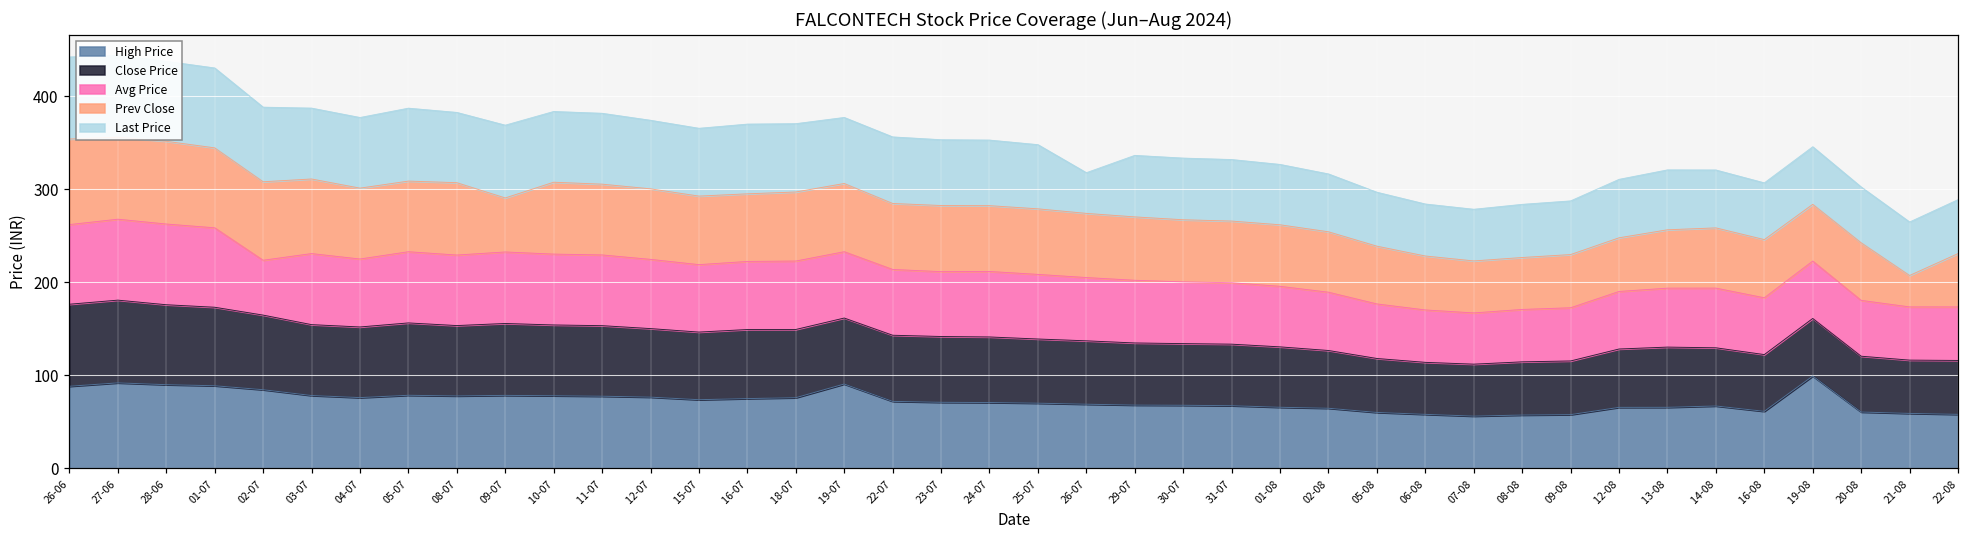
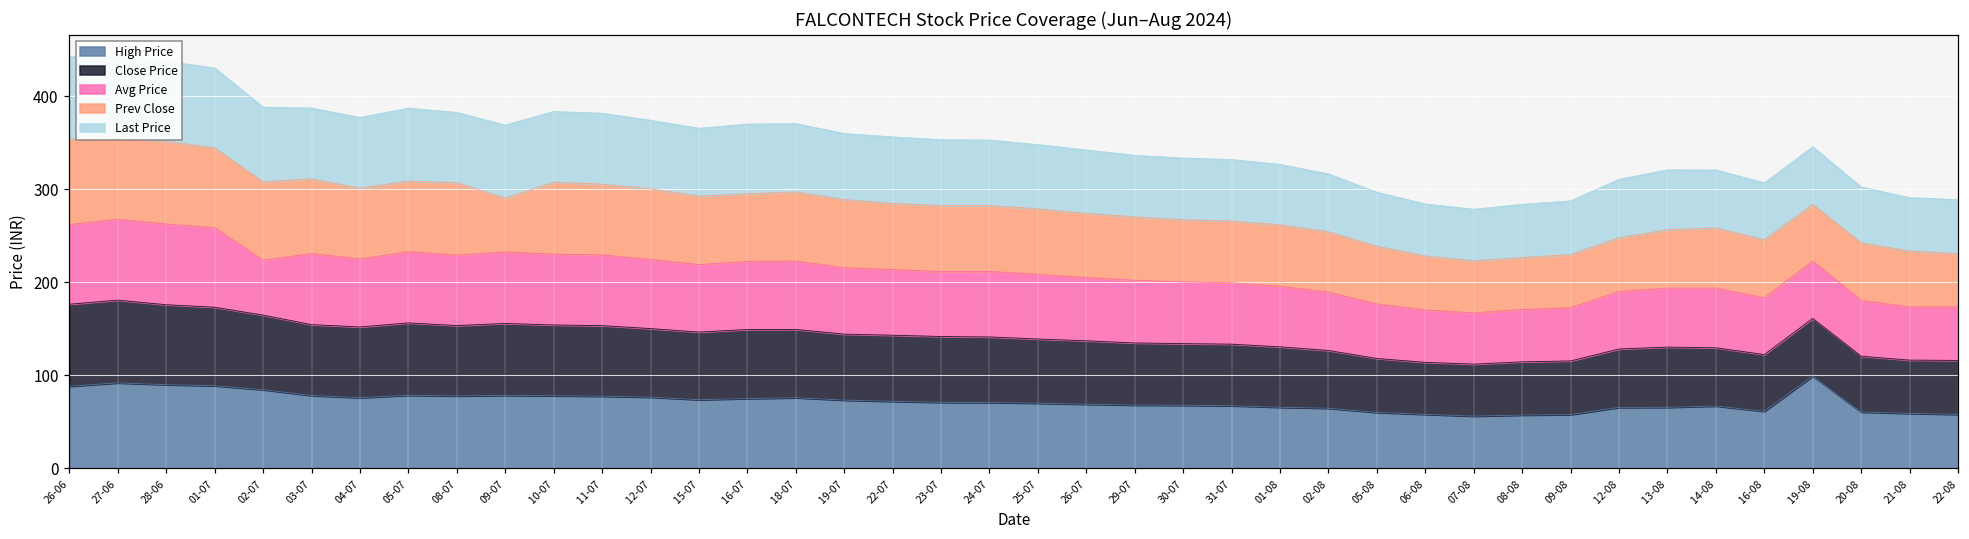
High Price, 19-07: 90 -> 70
Last Price, 26-07: 40 -> 70
Prev Close, 21-08: 30 -> 60
